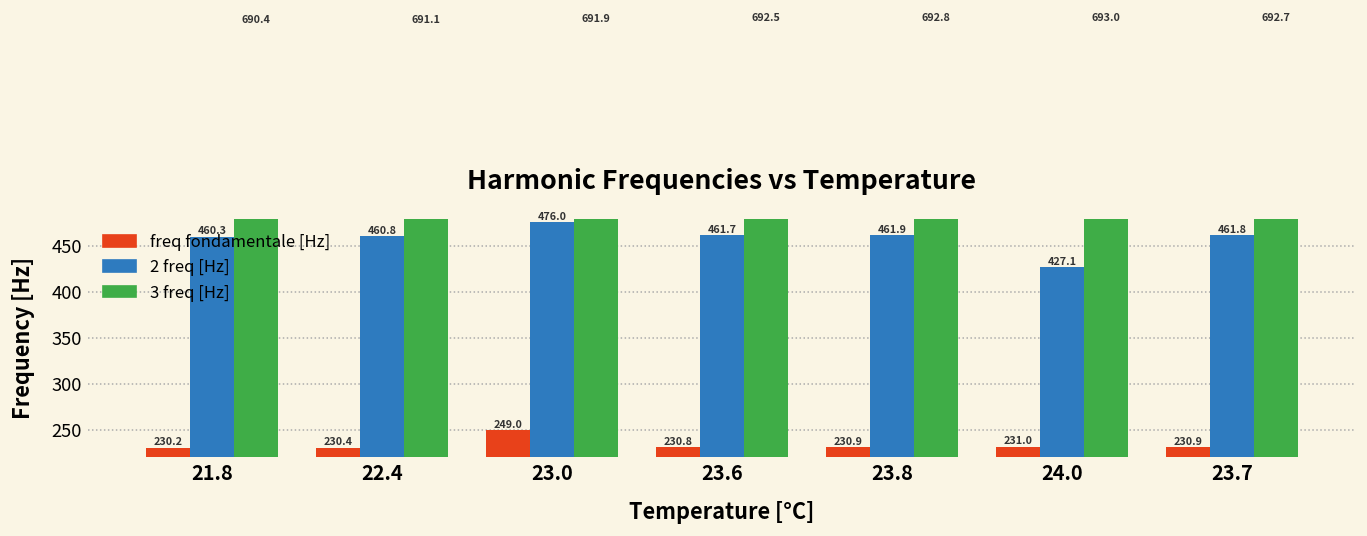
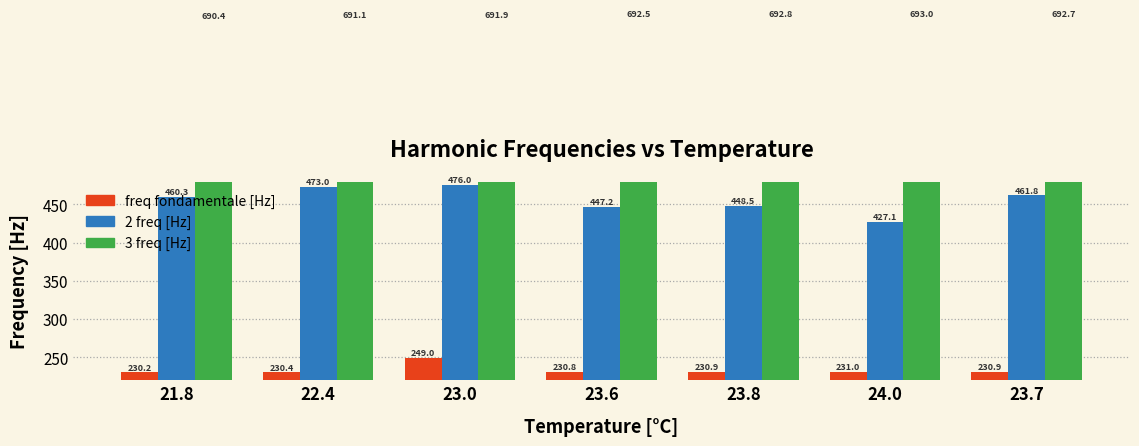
2 freq [Hz], 22.4: 460.8 -> 473.0
2 freq [Hz], 23.6: 461.7 -> 447.2
2 freq [Hz], 23.8: 461.9 -> 448.5
